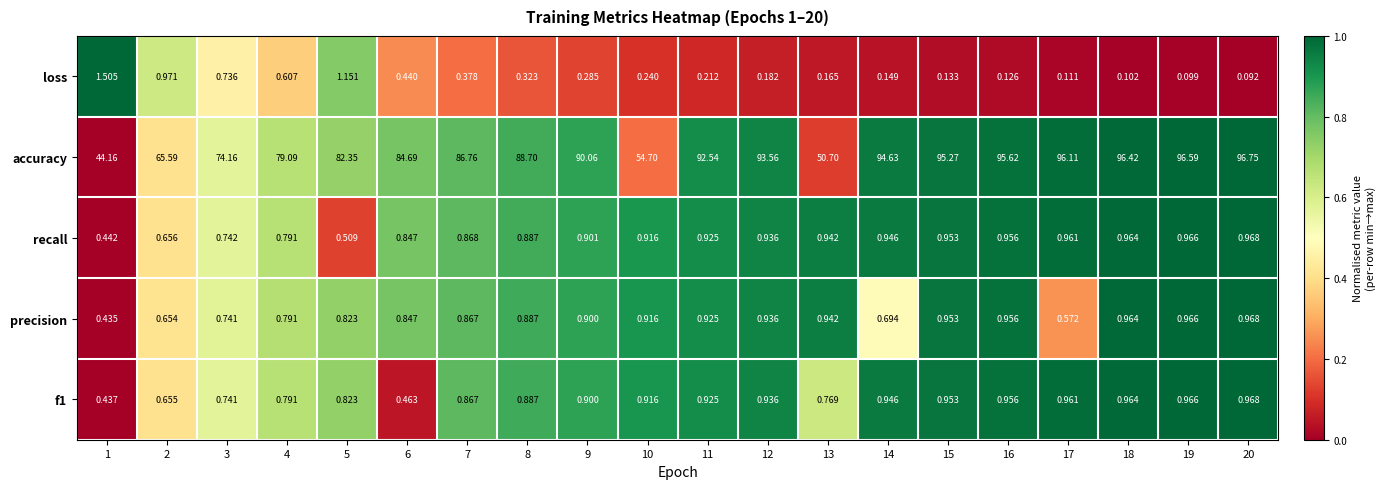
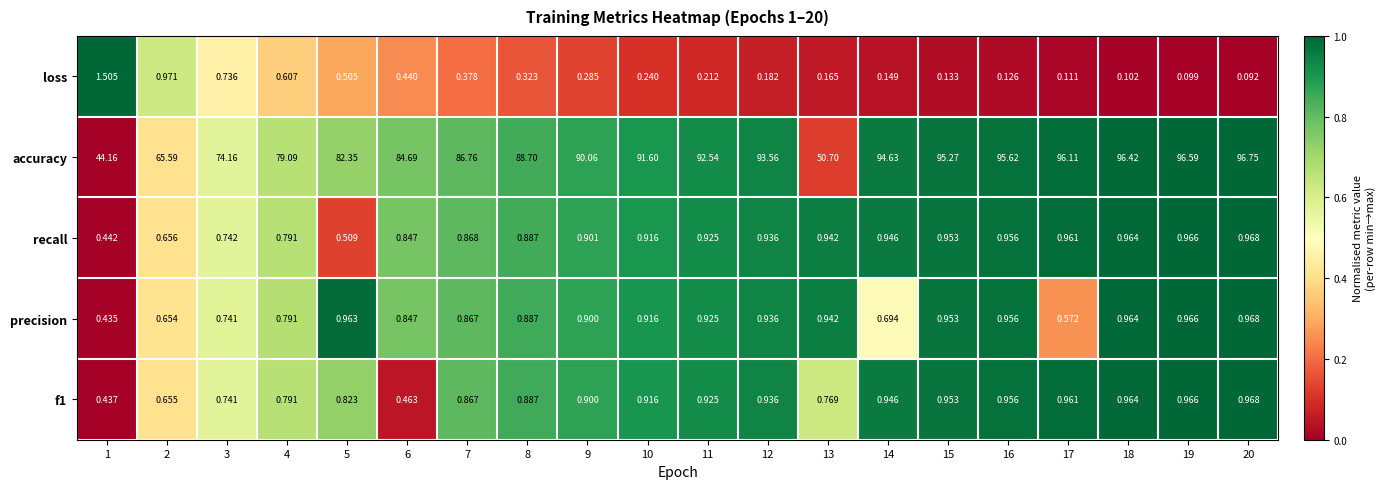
loss, 5: 1.151 -> 0.505
accuracy, 10: 54.70 -> 91.60
precision, 5: 0.823 -> 0.963
